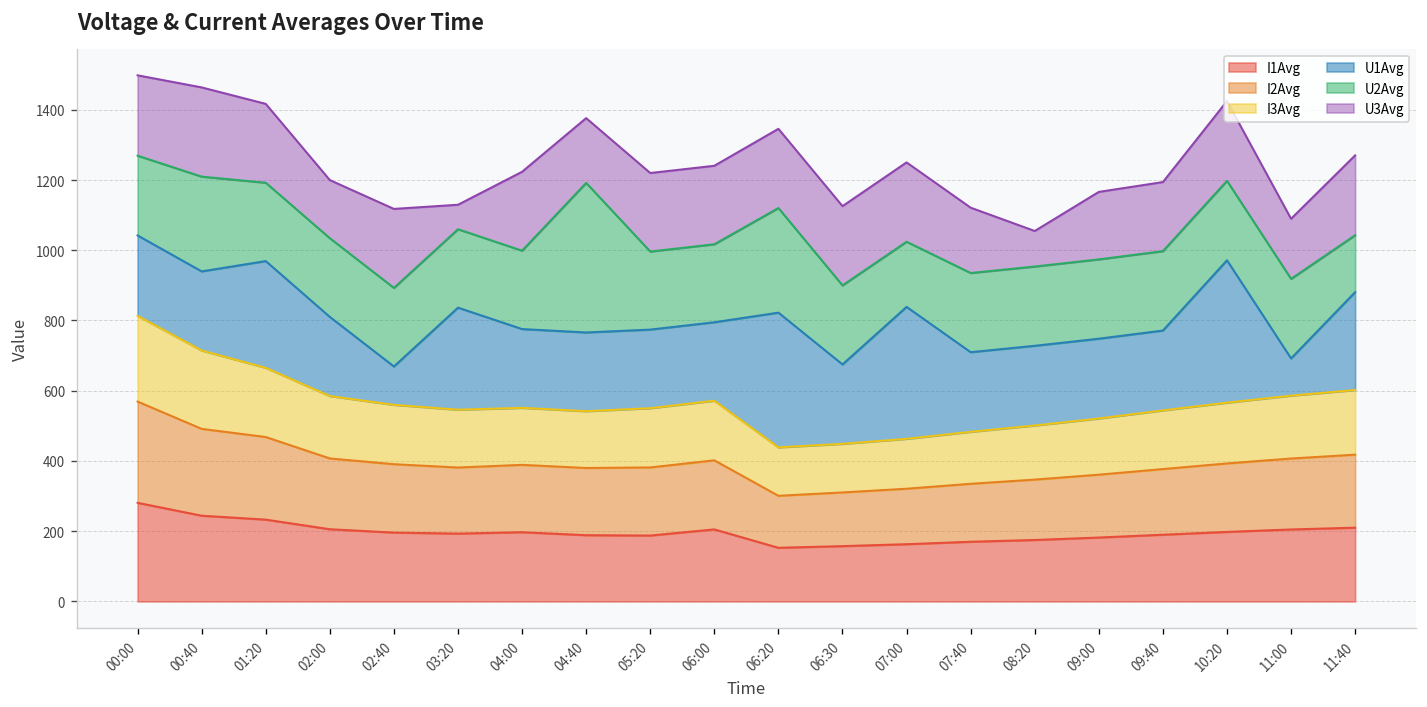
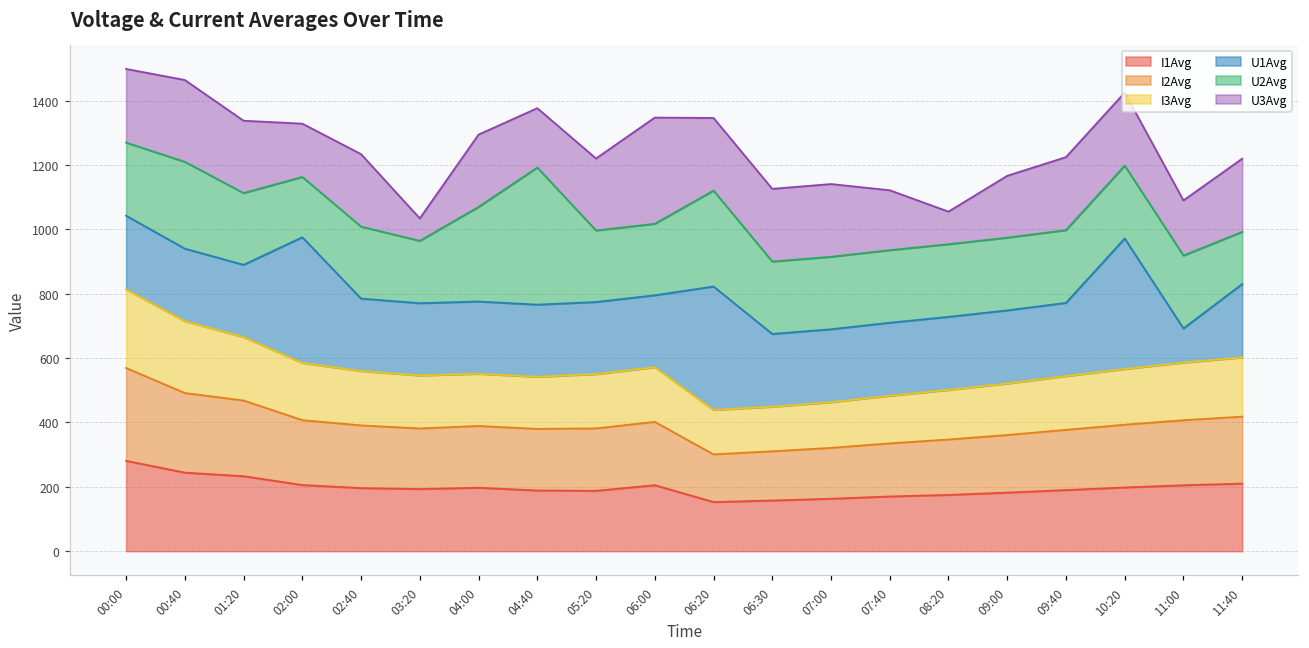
U1Avg, 01:20: 300 -> 220
U1Avg, 02:00: 230 -> 390
U2Avg, 02:00: 220 -> 190
U1Avg, 02:40: 110 -> 220
U1Avg, 03:20: 290 -> 220
U2Avg, 03:20: 220 -> 190
U2Avg, 04:00: 220 -> 290
U3Avg, 06:00: 220 -> 330
U1Avg, 07:00: 380 -> 230
U2Avg, 07:00: 190 -> 230
U3Avg, 09:40: 200 -> 230
U1Avg, 11:40: 280 -> 230
